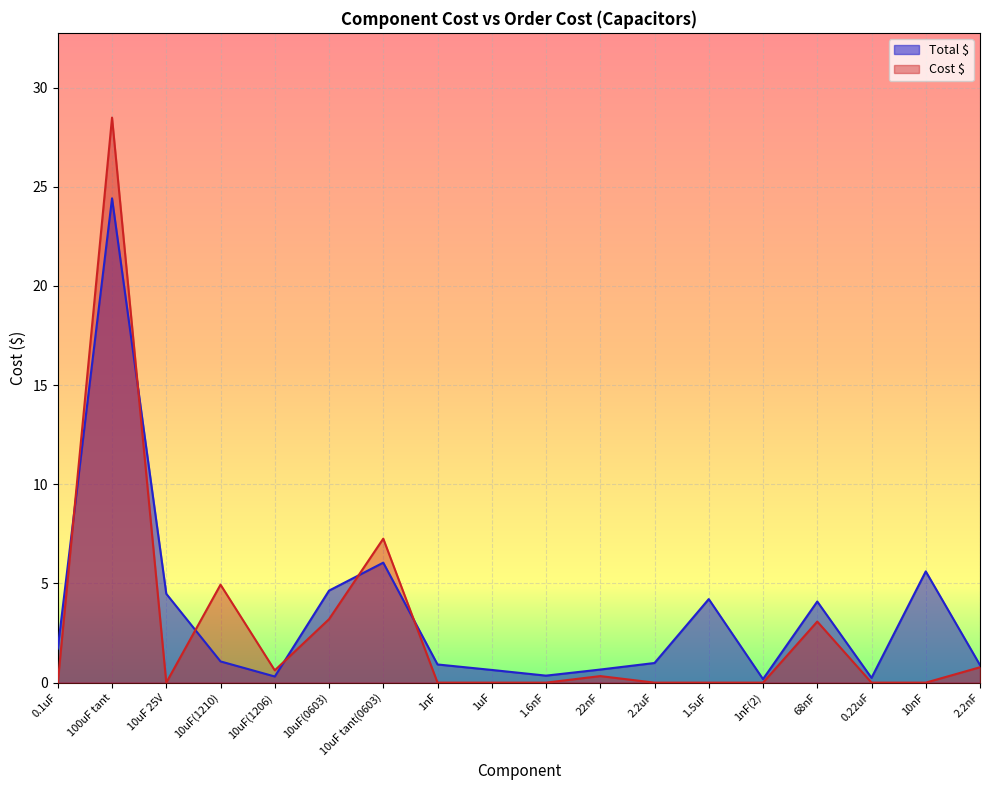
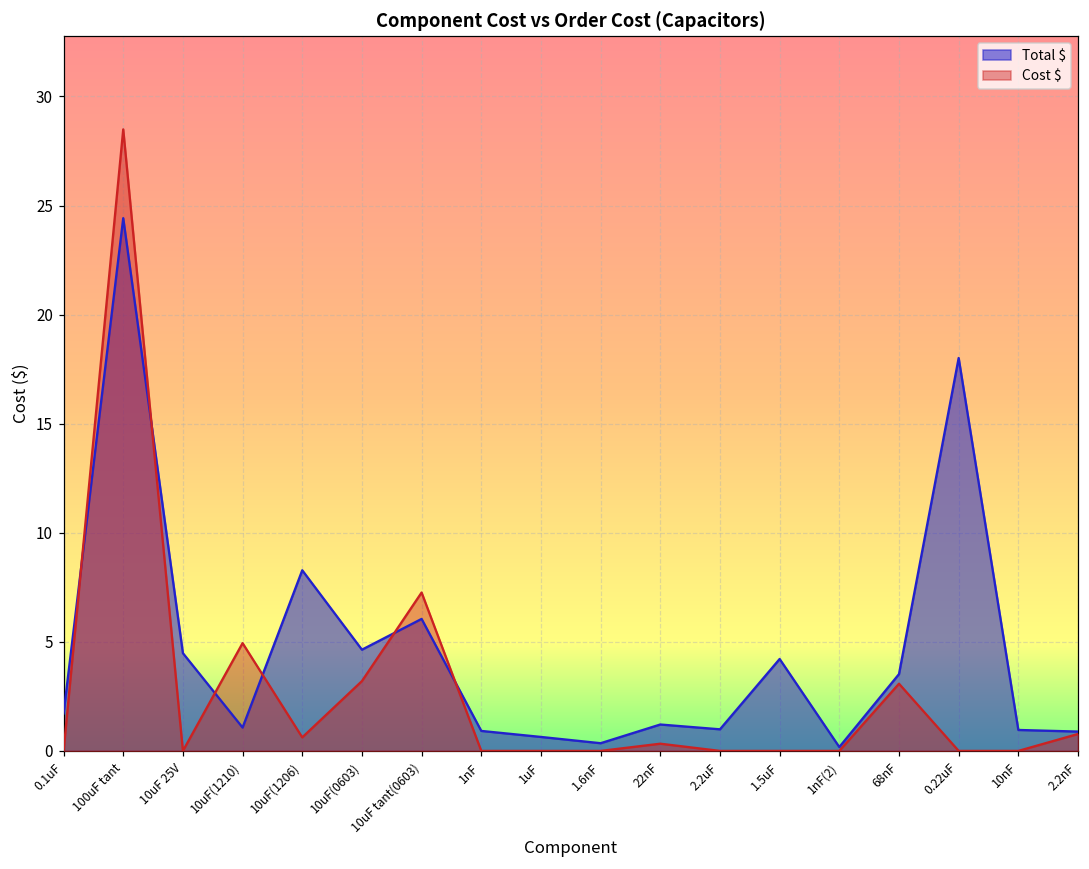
Total $, 10uF(1206): 0.3 -> 8.3
Total $, 22nF: 0.7 -> 1.2
Total $, 68nF: 4.1 -> 3.5
Total $, 0.22uF: 0.2 -> 18.0
Total $, 10nF: 5.6 -> 1.0
